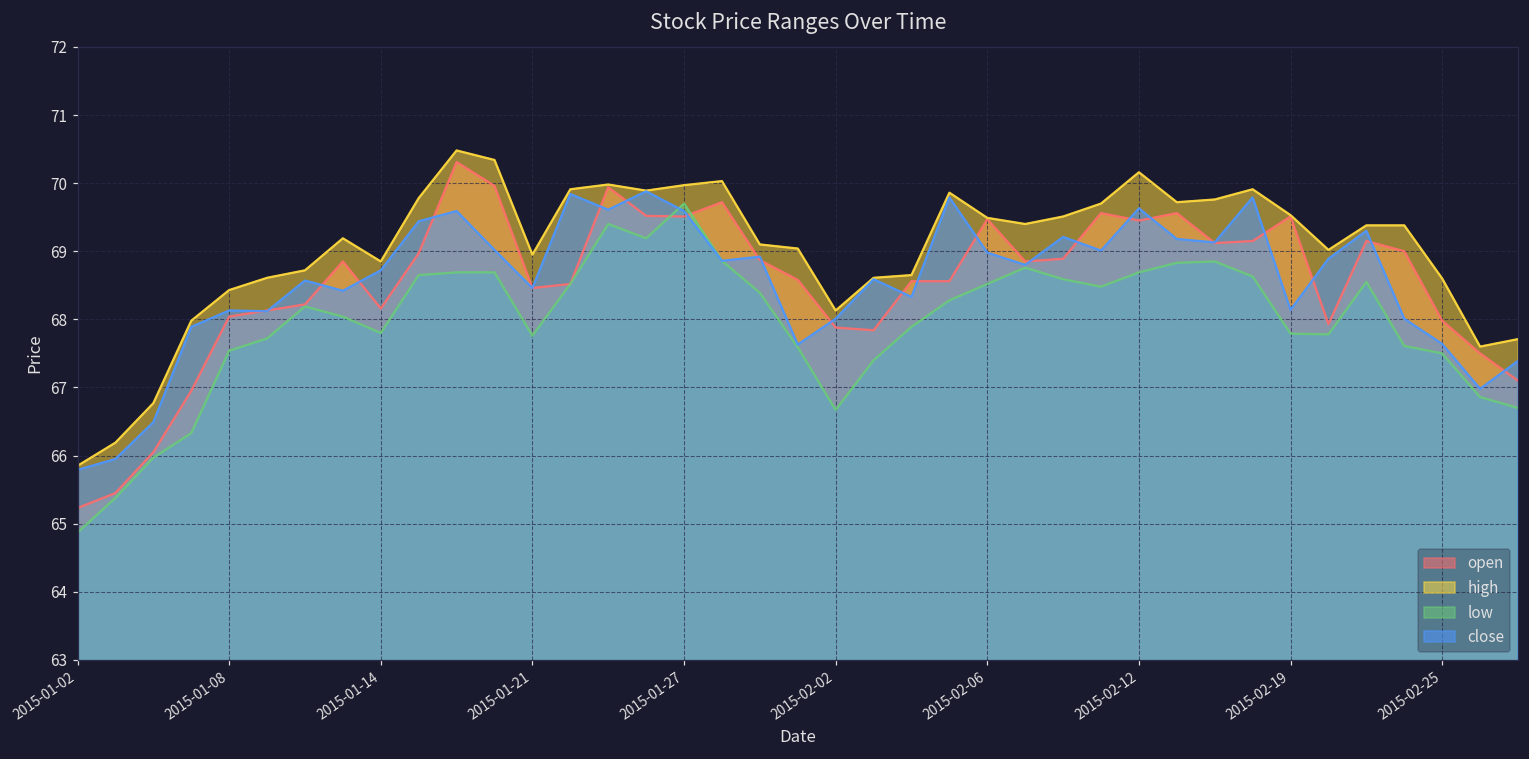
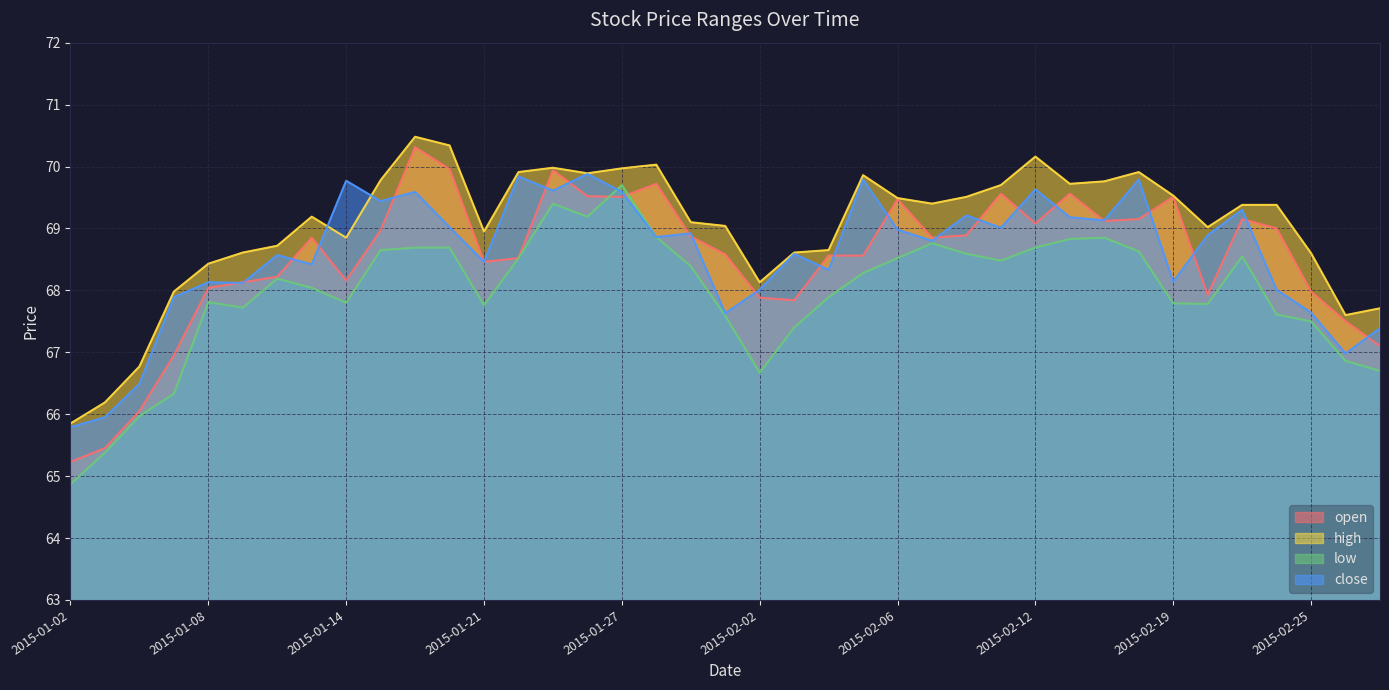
low, 2015-01-08: 67.5 -> 67.8
close, 2015-01-14: 68.7 -> 69.8
open, 2015-02-12: 69.5 -> 69.1
